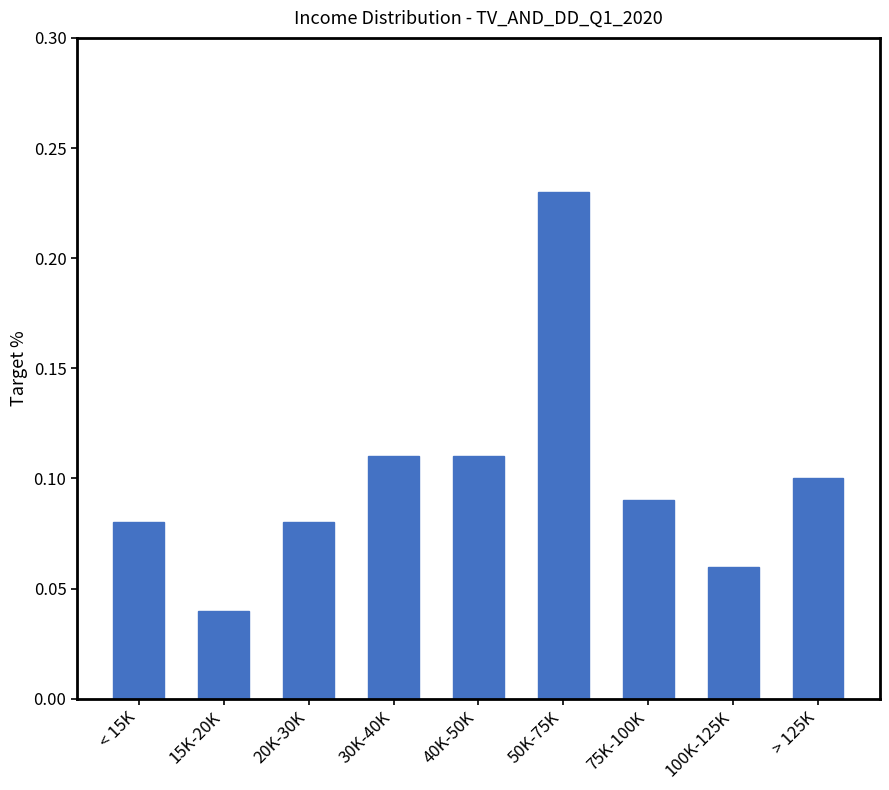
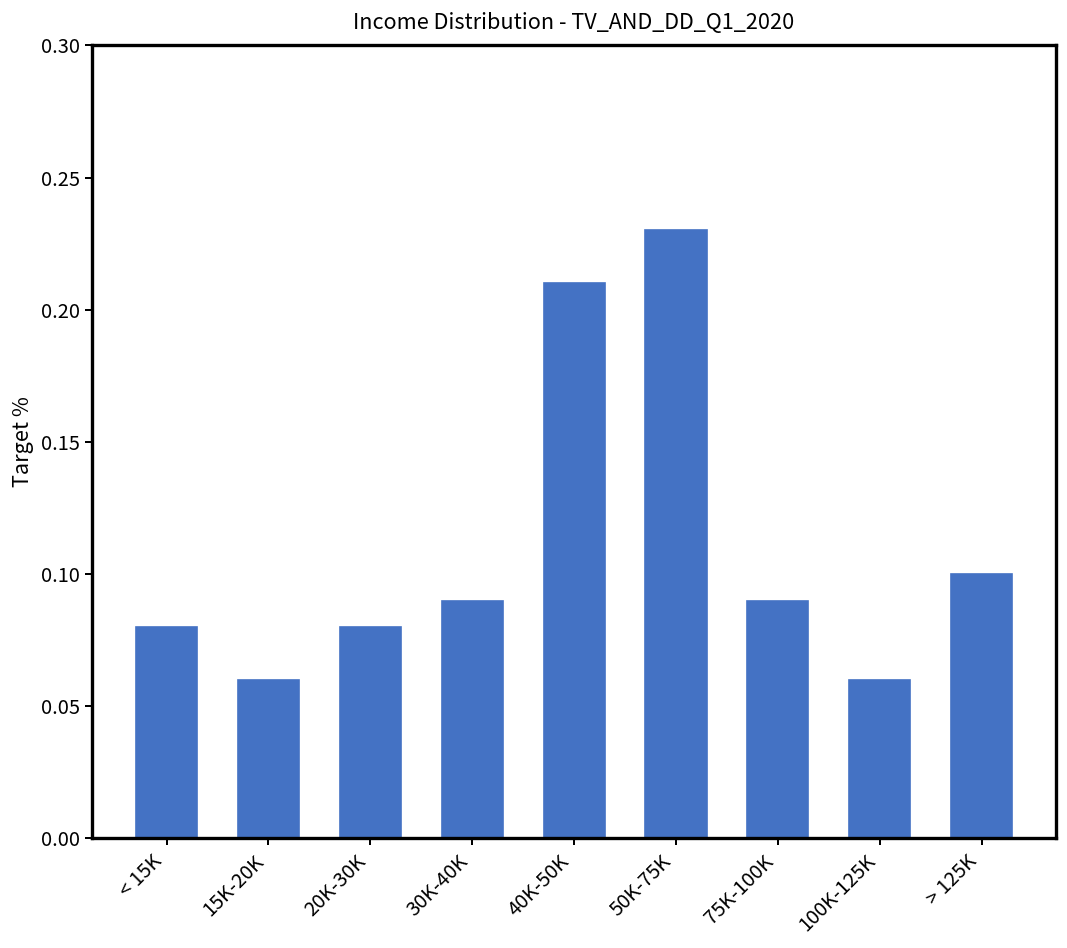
15K-20K: 0.04 -> 0.06
30K-40K: 0.11 -> 0.09
40K-50K: 0.11 -> 0.21
